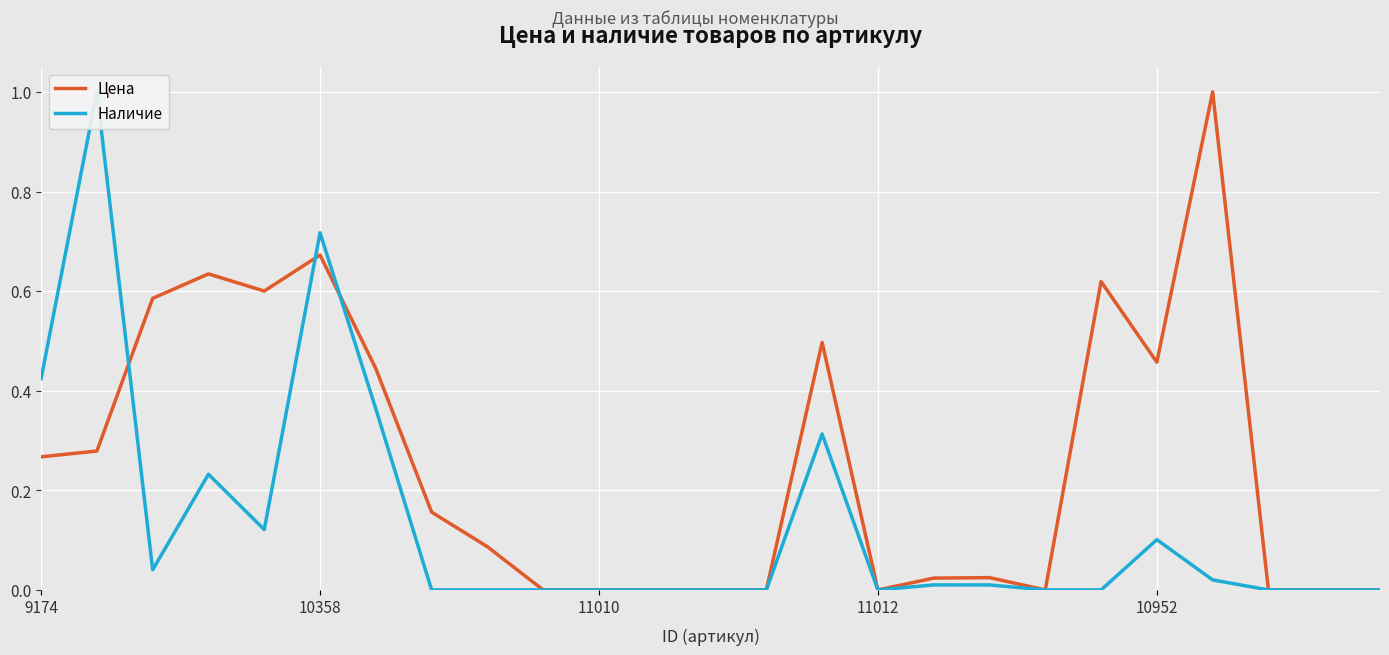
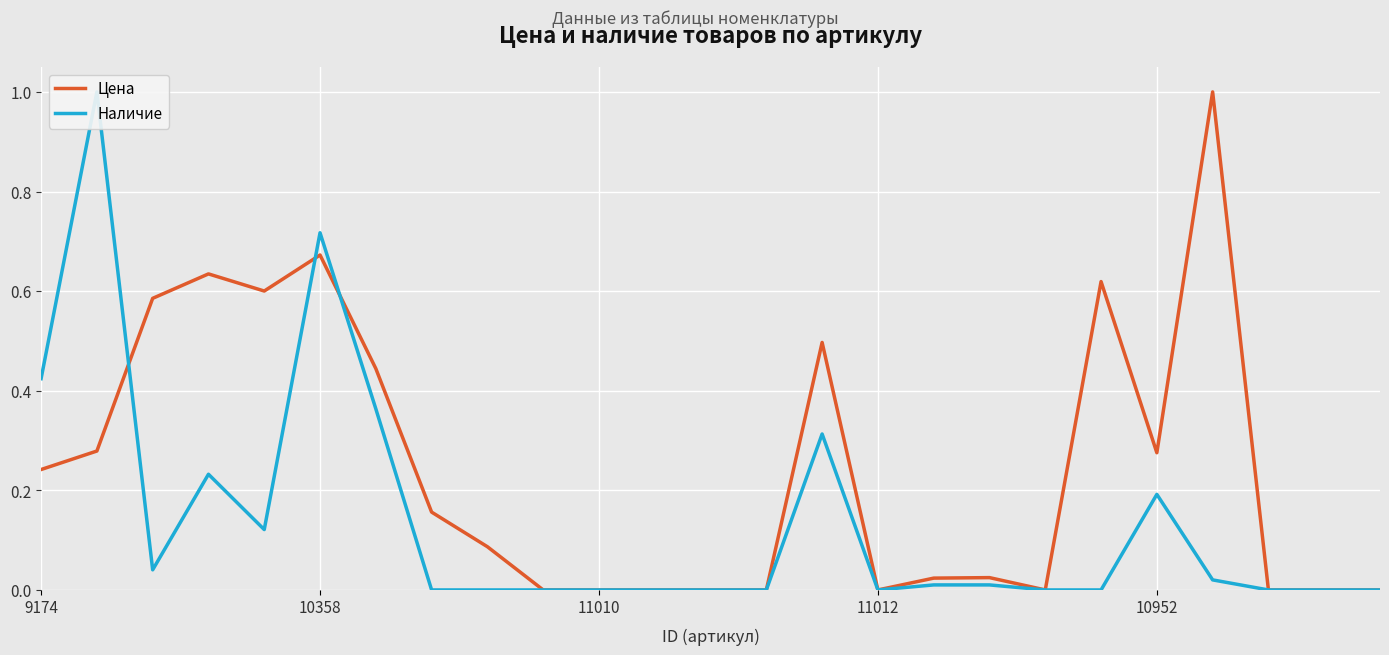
Цена, 9174: 0.27 -> 0.24
Цена, 10952: 0.46 -> 0.28
Наличие, 10952: 0.10 -> 0.19
